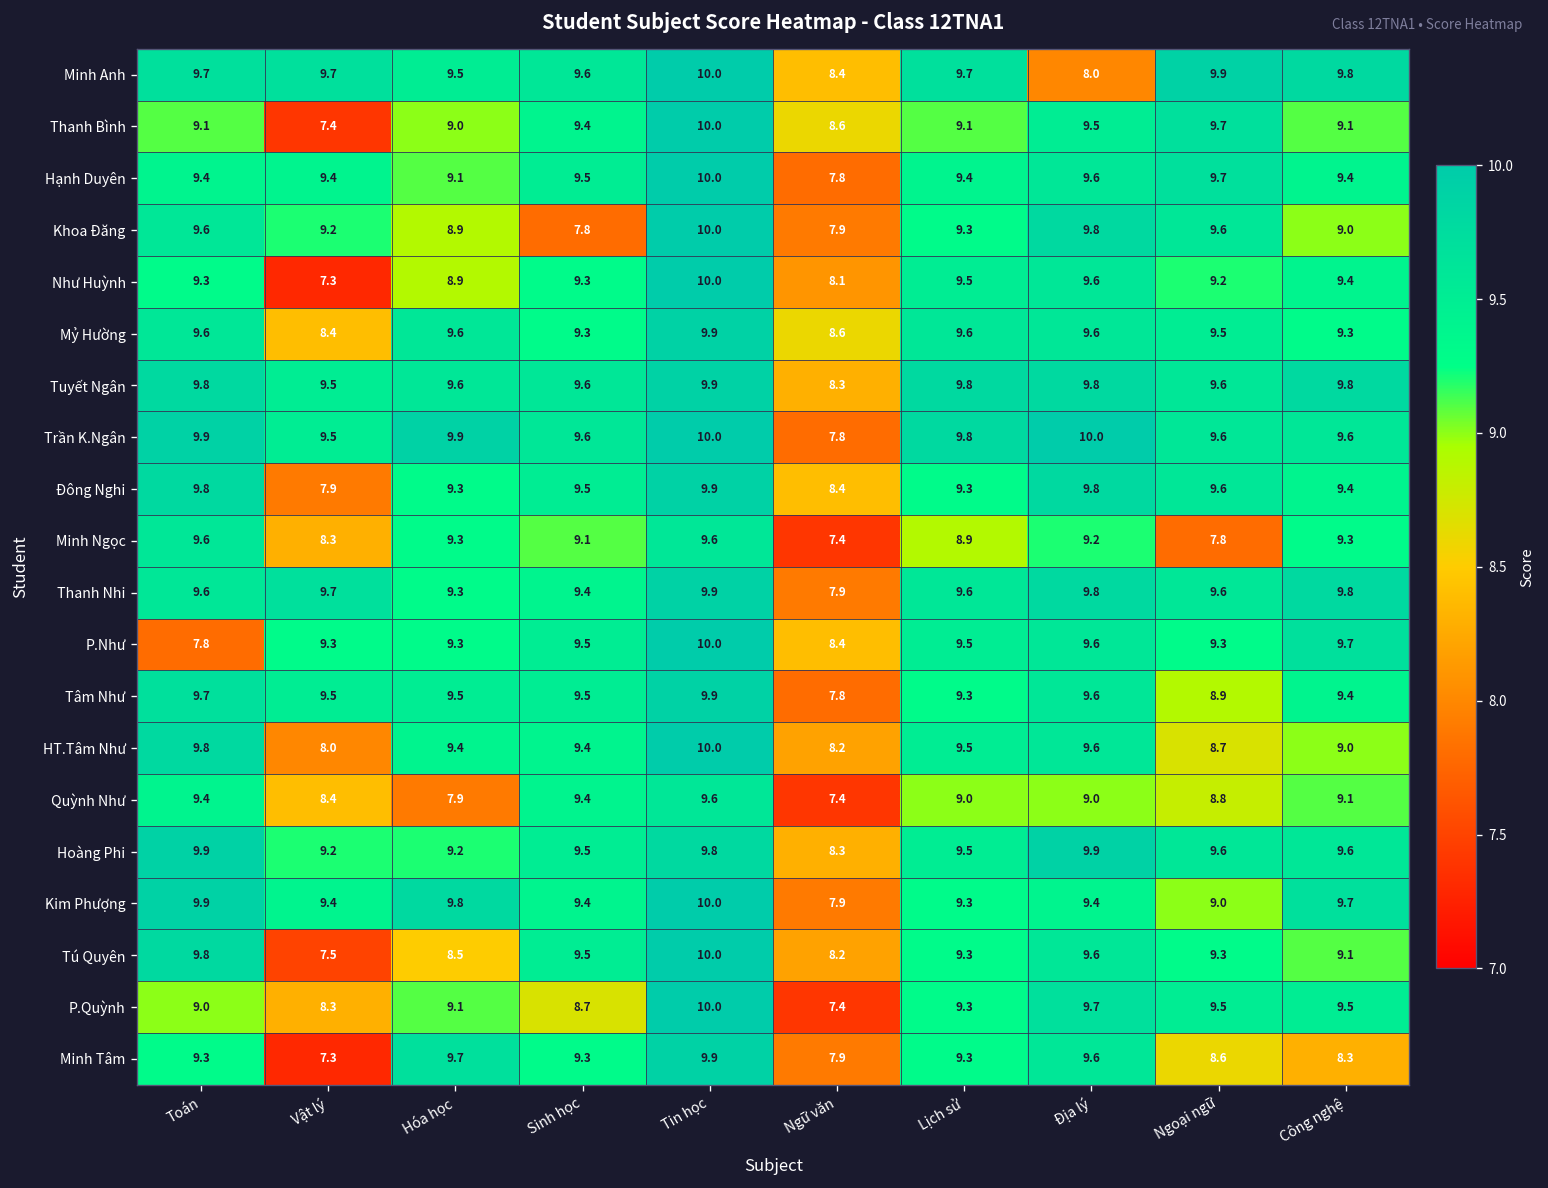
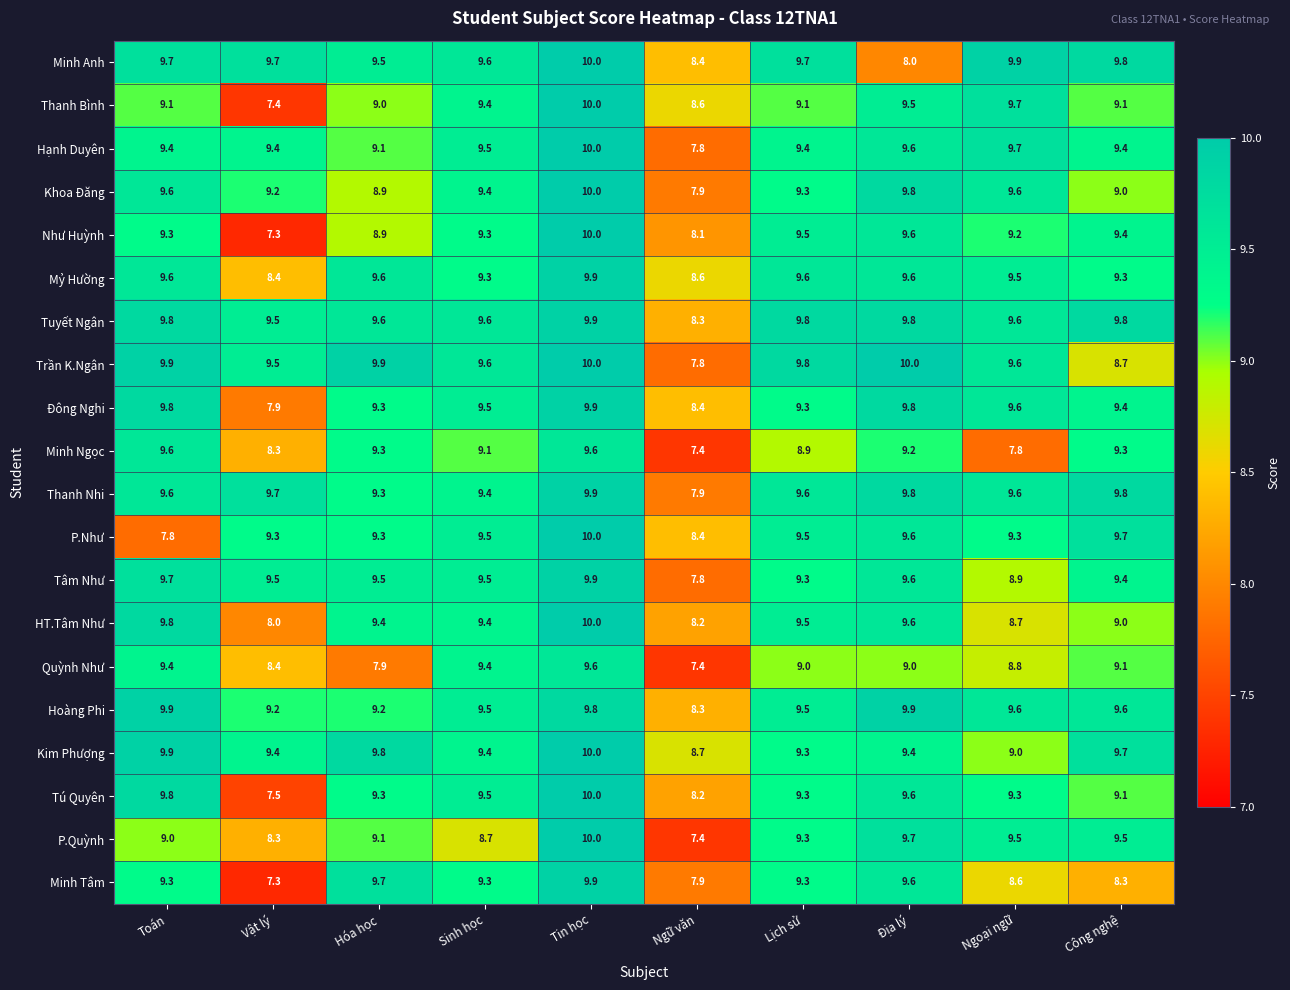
Khoa Đăng, Sinh học: 7.8 -> 9.4
Trần K.Ngân, Công nghệ: 9.6 -> 8.7
Kim Phượng, Ngữ văn: 7.9 -> 8.7
Tú Quyên, Hóa học: 8.5 -> 9.3
